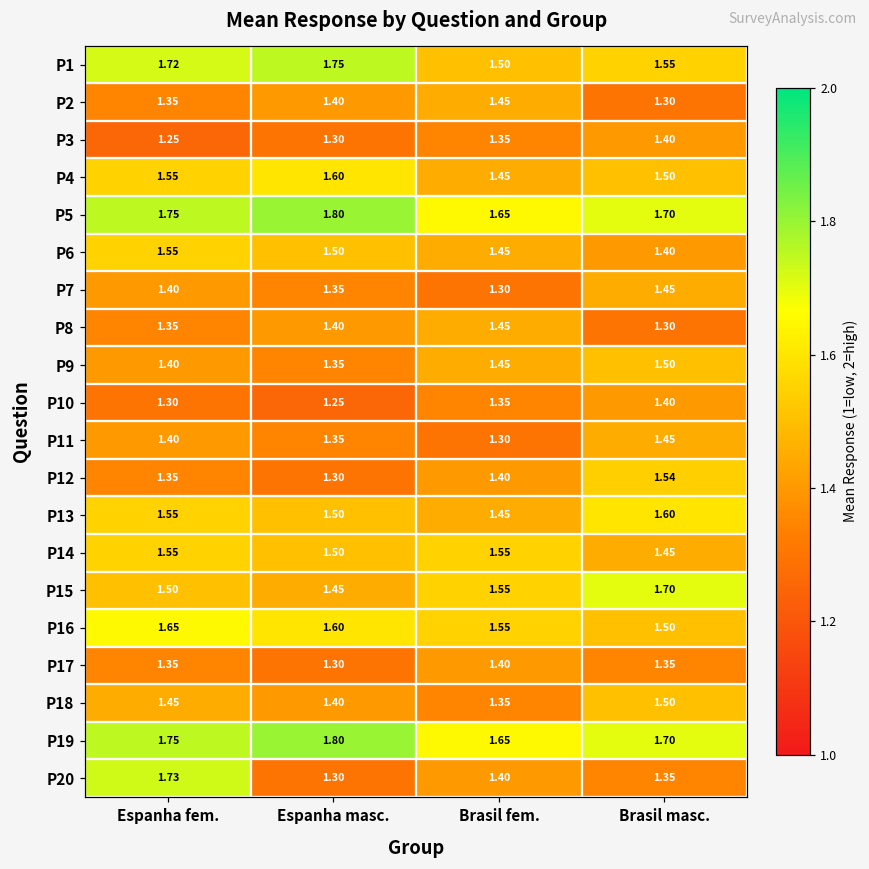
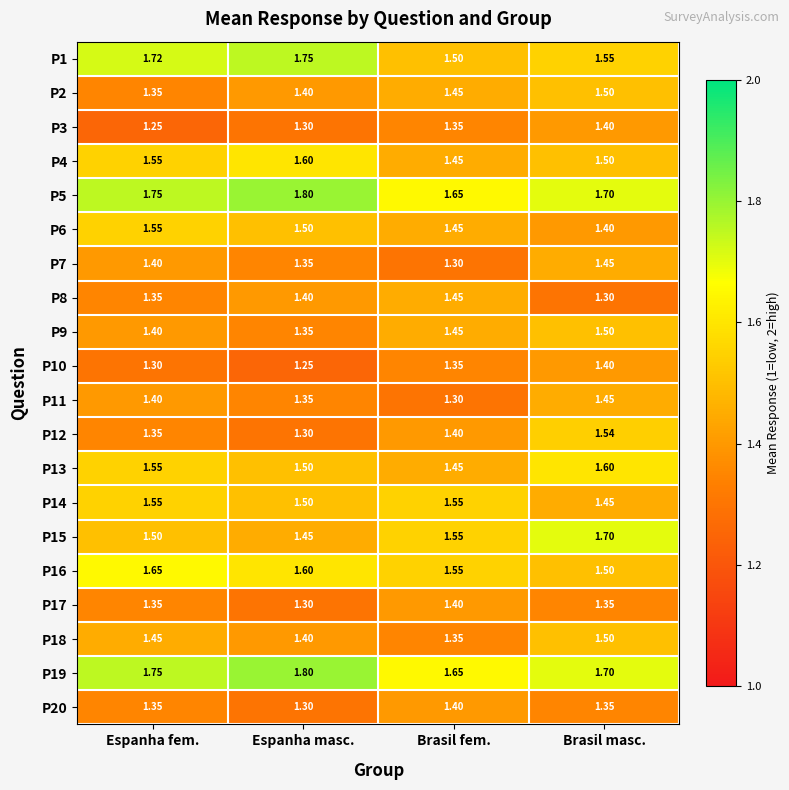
P2, Brasil masc.: 1.30 -> 1.50
P20, Espanha fem.: 1.73 -> 1.35
